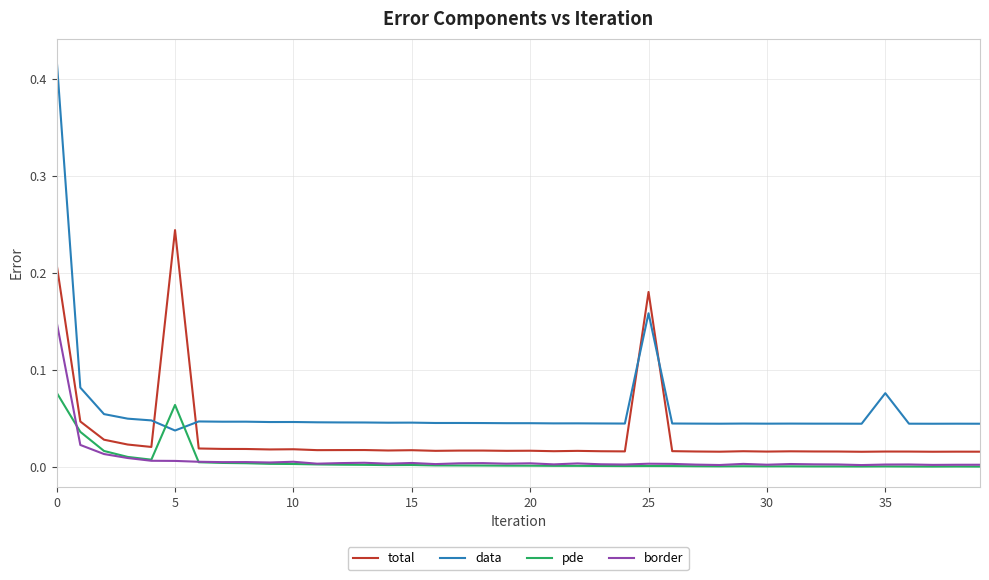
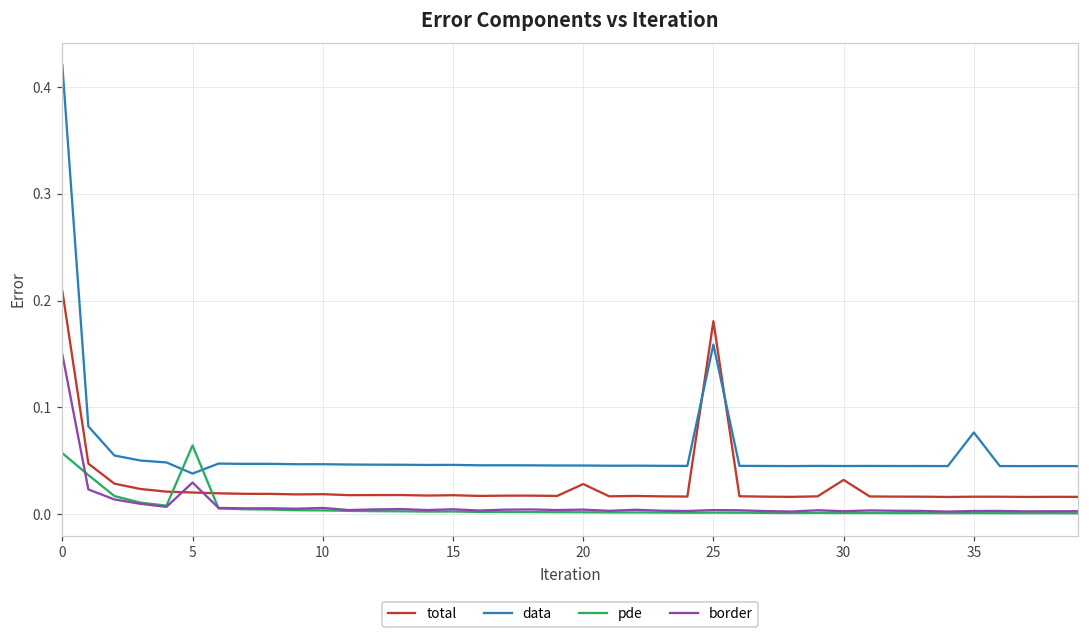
pde, 0: 0.08 -> 0.06
total, 5: 0.24 -> 0.02
border, 5: 0.01 -> 0.03
total, 20: 0.02 -> 0.03
total, 30: 0.02 -> 0.03
